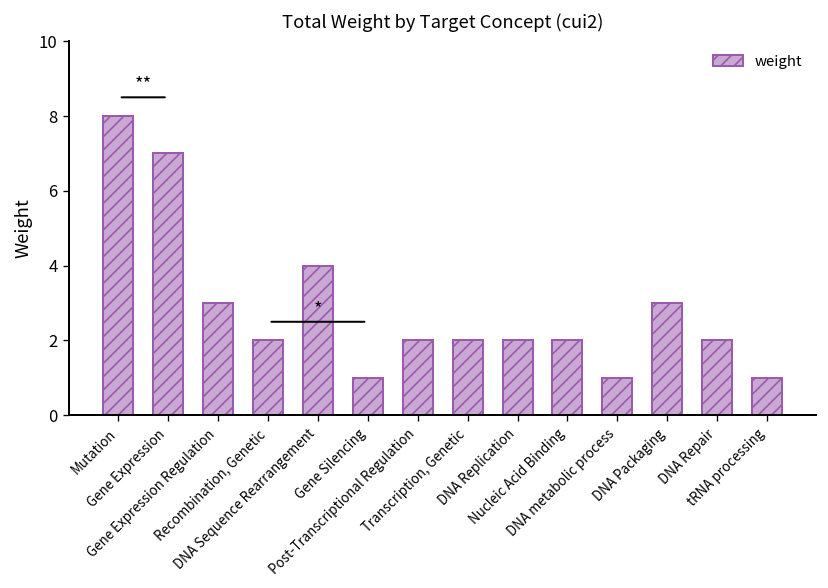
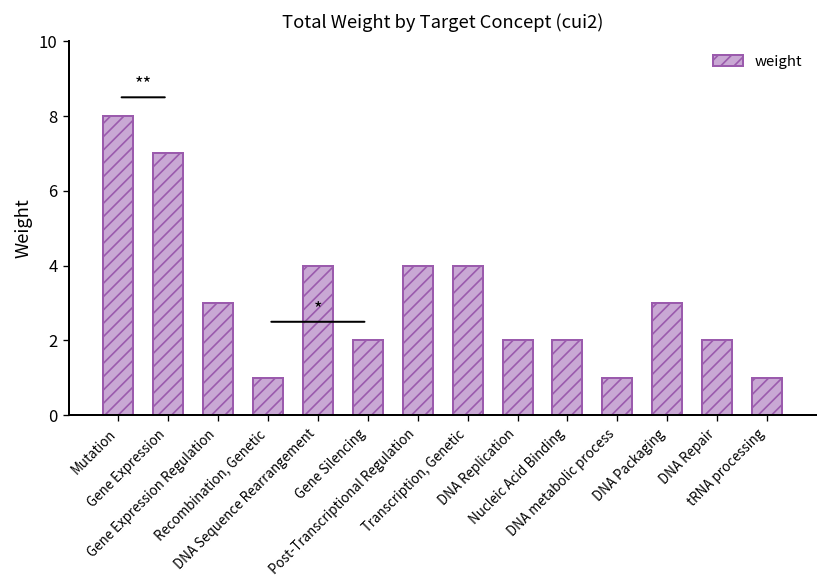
Recombination, Genetic: 2 -> 1
Gene Silencing: 1 -> 2
Post-Transcriptional Regulation: 2 -> 4
Transcription, Genetic: 2 -> 4
